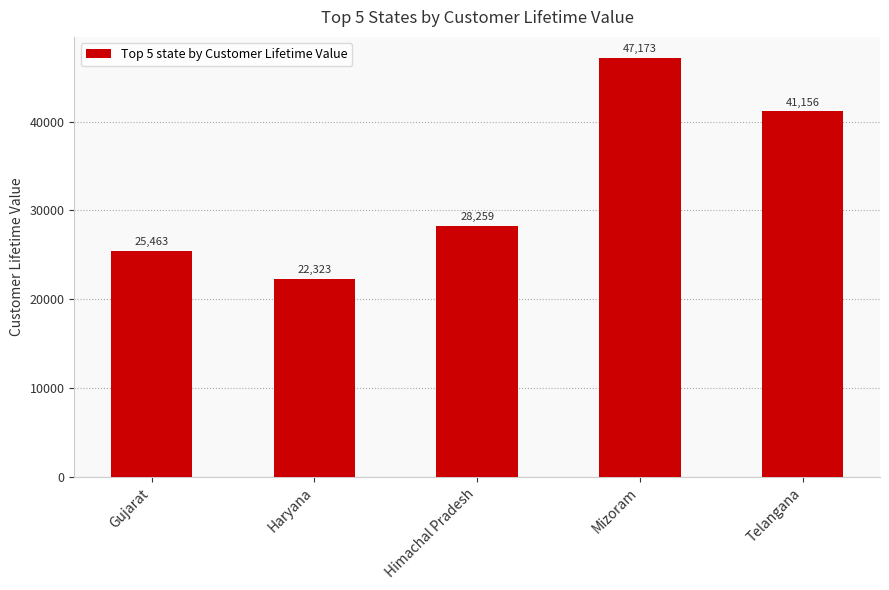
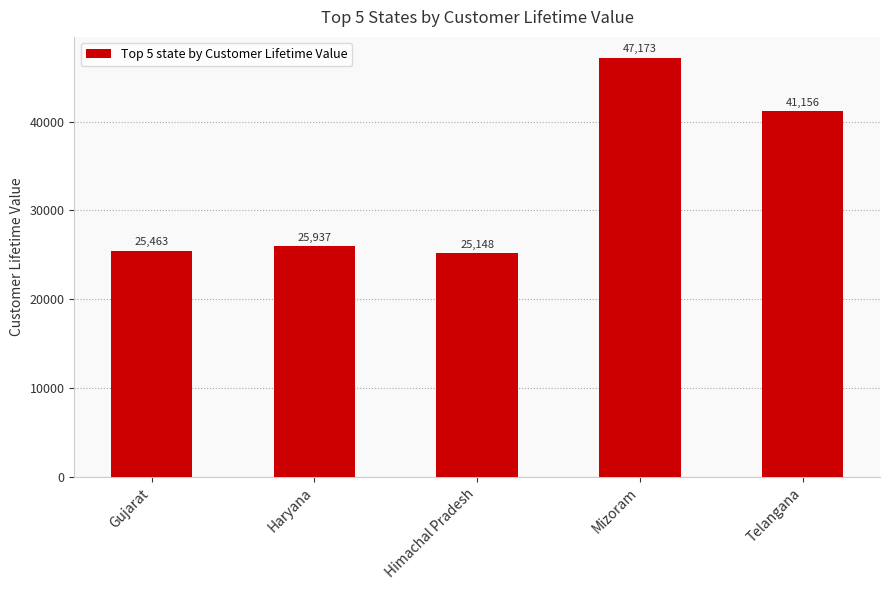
Haryana: 22,323 -> 25,937
Himachal Pradesh: 28,259 -> 25,148
